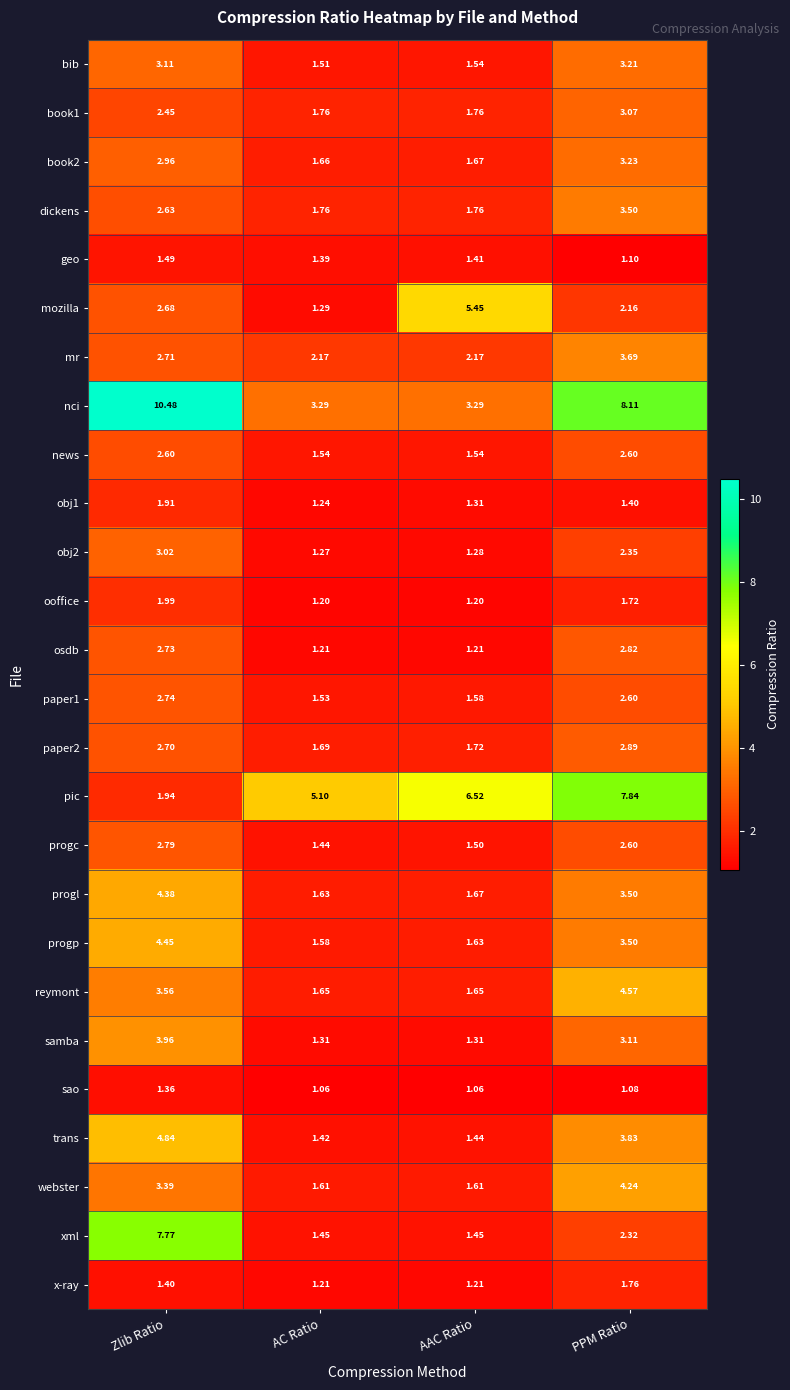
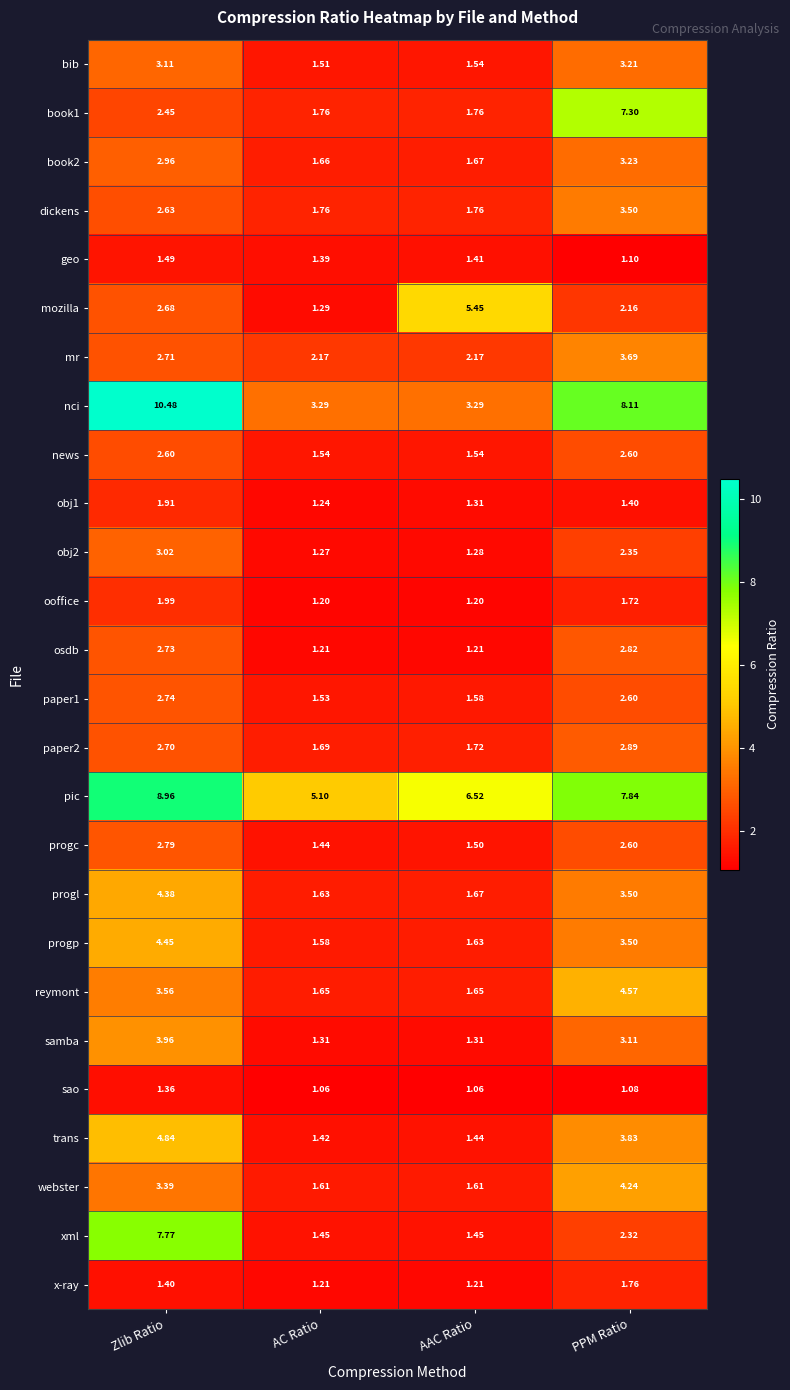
book1, PPM Ratio: 3.07 -> 7.30
pic, Zlib Ratio: 1.94 -> 8.96
